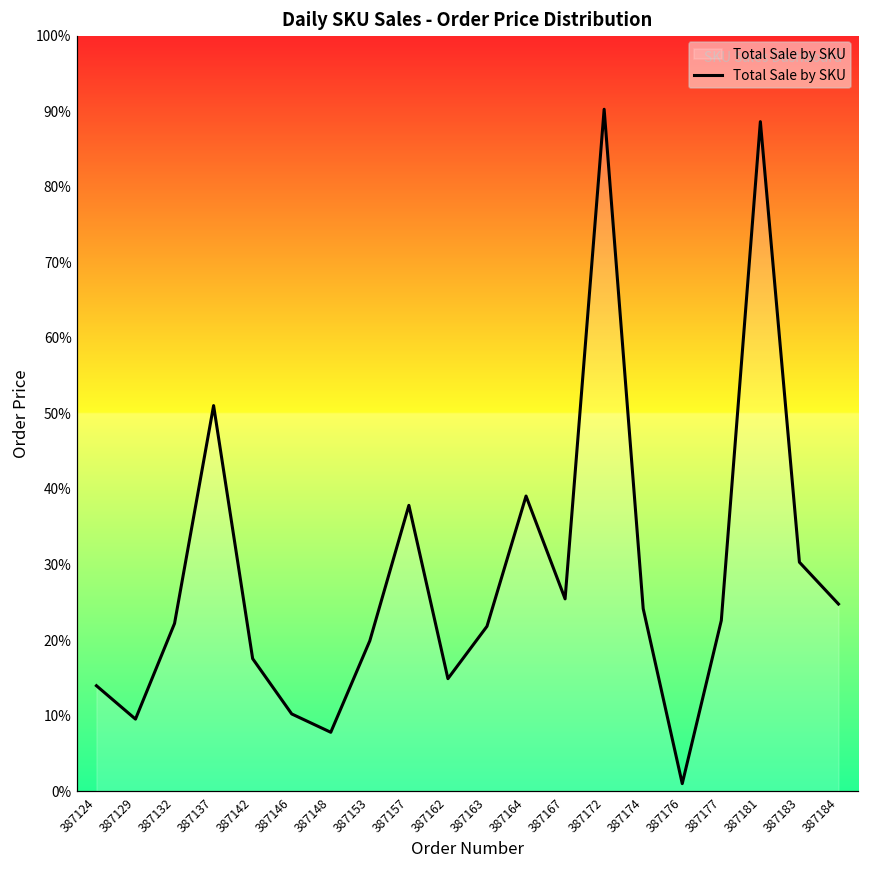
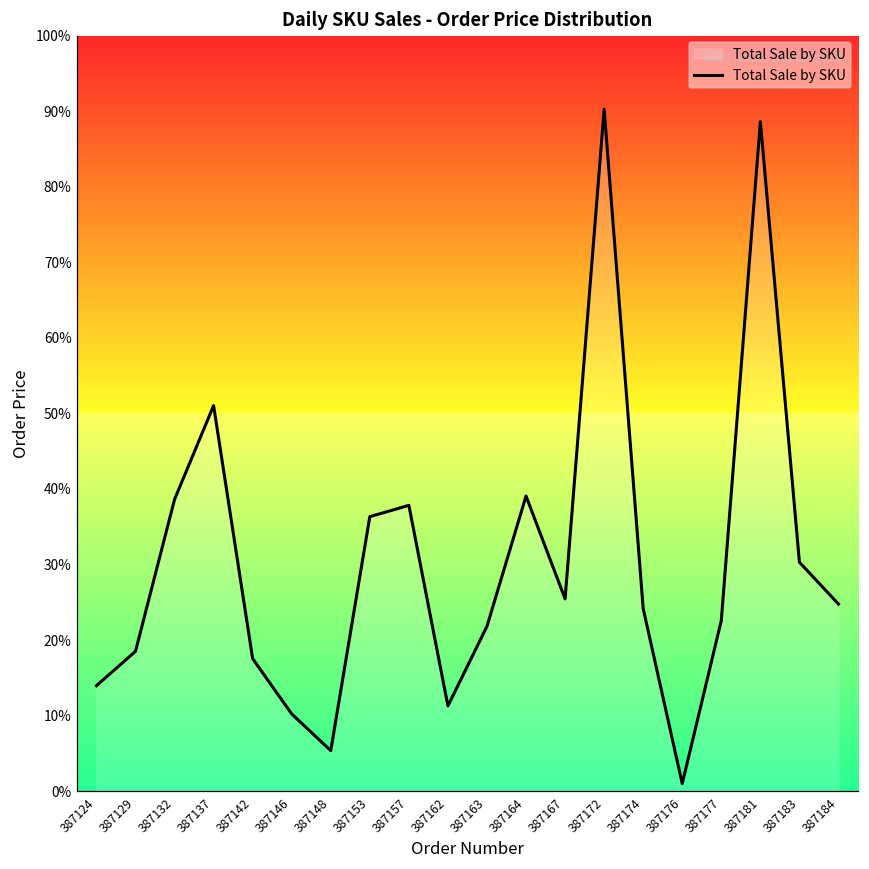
387129: 10% -> 19%
387132: 22% -> 39%
387148: 8% -> 5%
387153: 20% -> 36%
387162: 15% -> 11%
